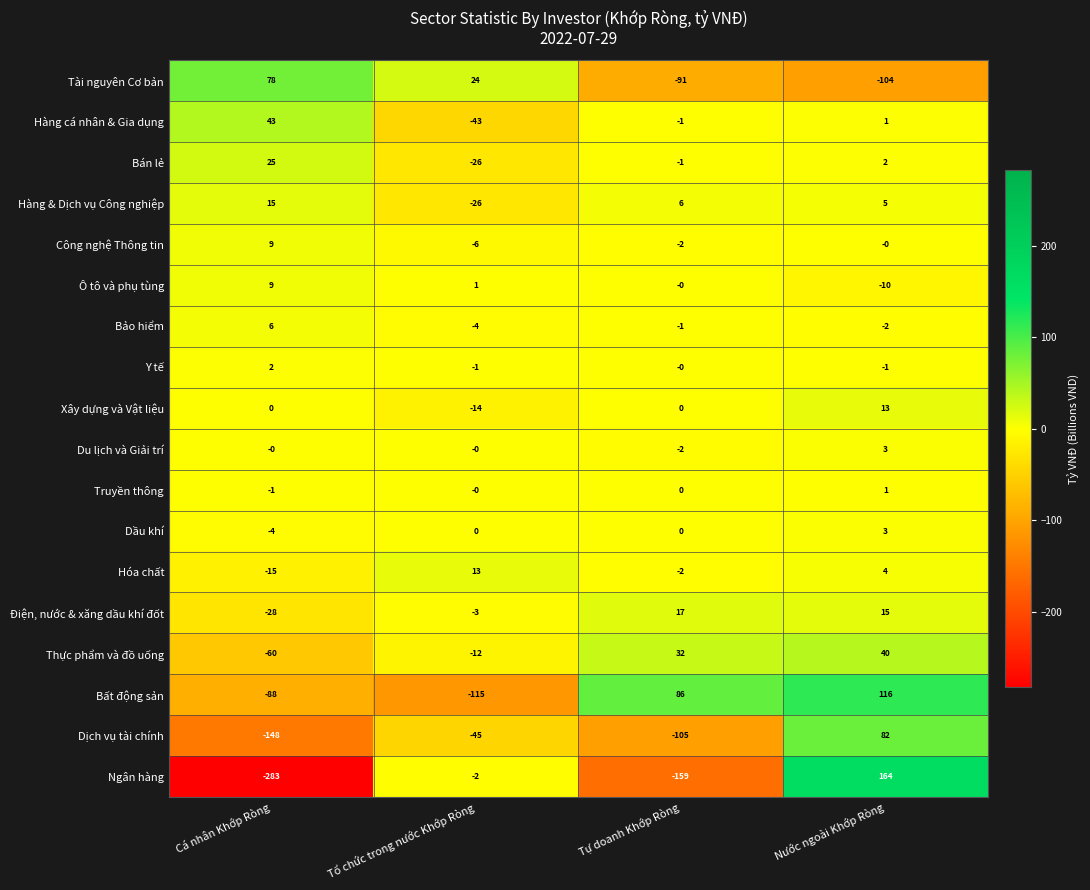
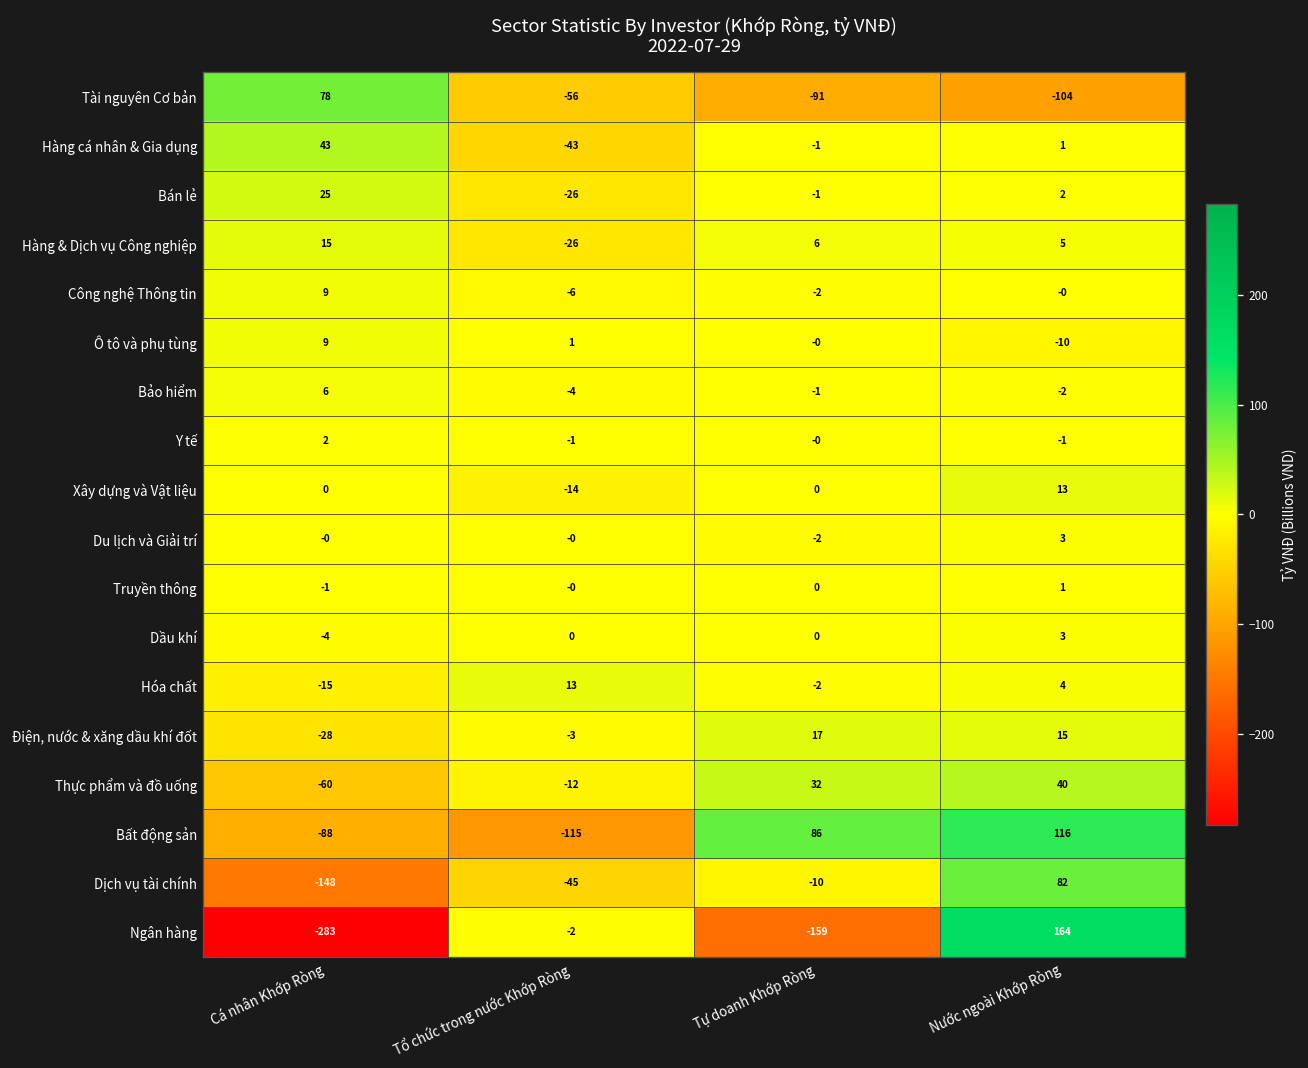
Tài nguyên Cơ bản, Tổ chức trong nước Khớp Ròng: 24 -> -56
Dịch vụ tài chính, Tự doanh Khớp Ròng: -105 -> -10
